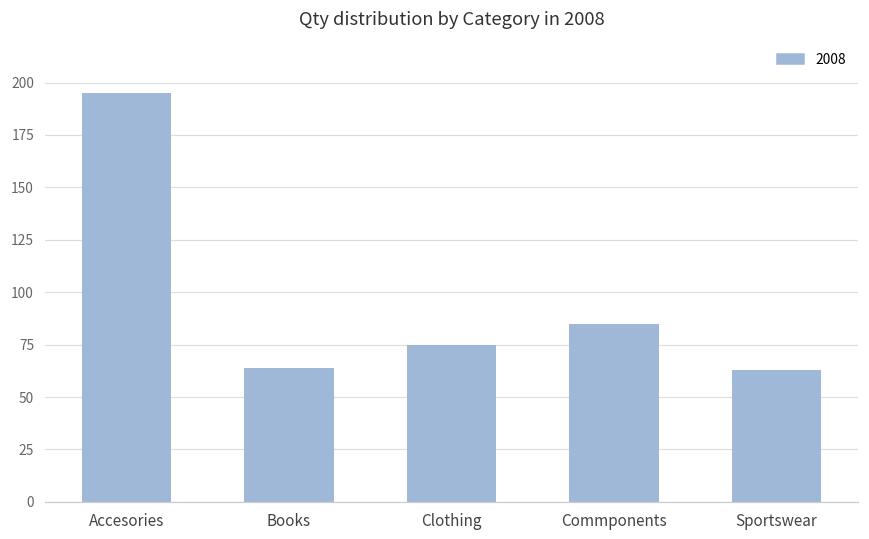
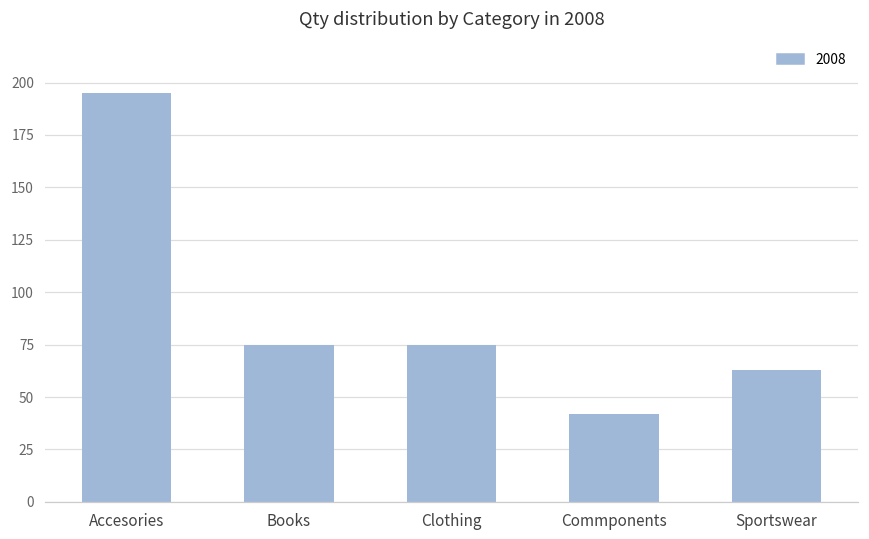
Books: 64 -> 75
Commponents: 85 -> 42
